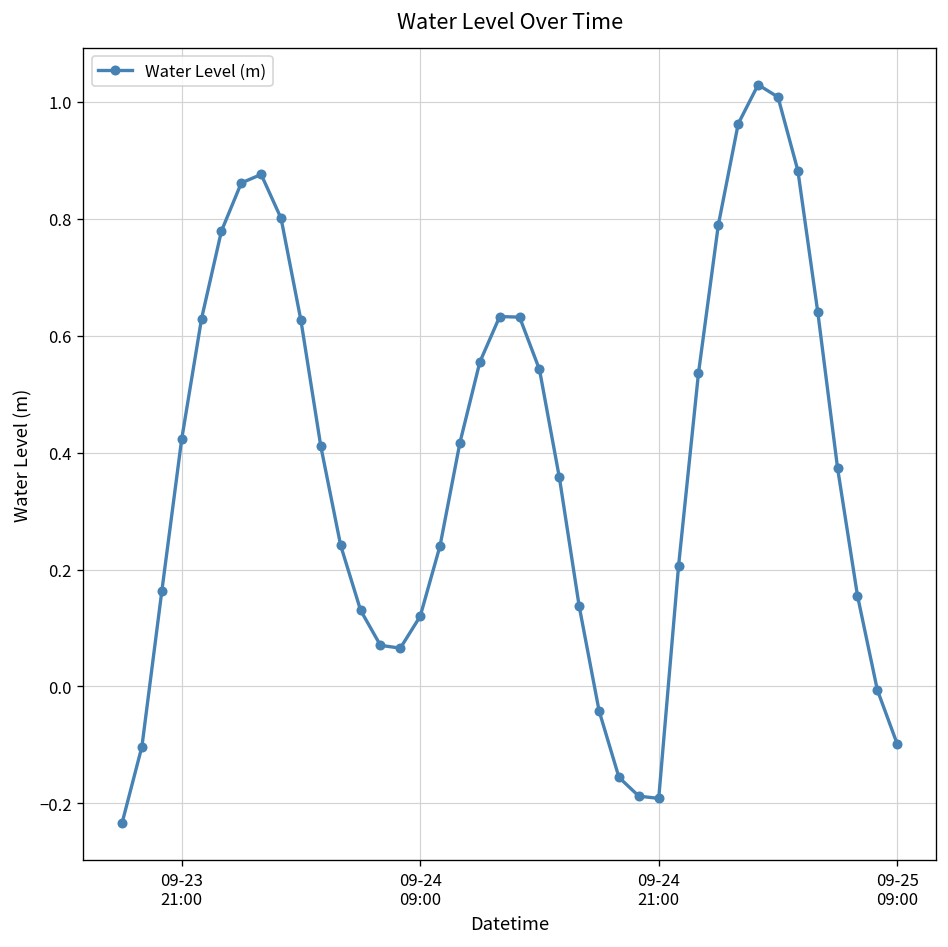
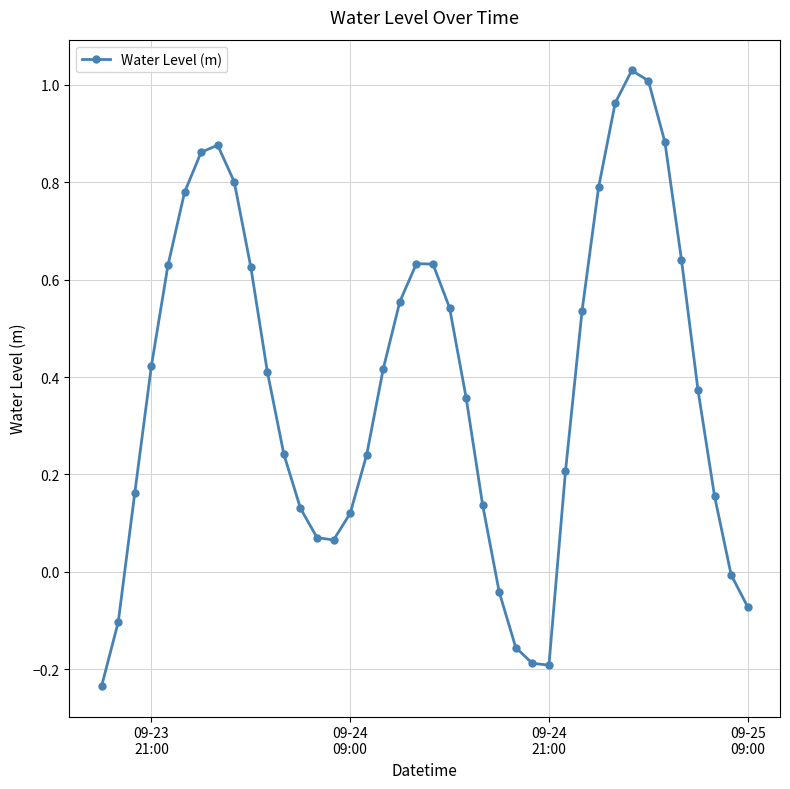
09-25 09:00: -0.10 -> -0.07
